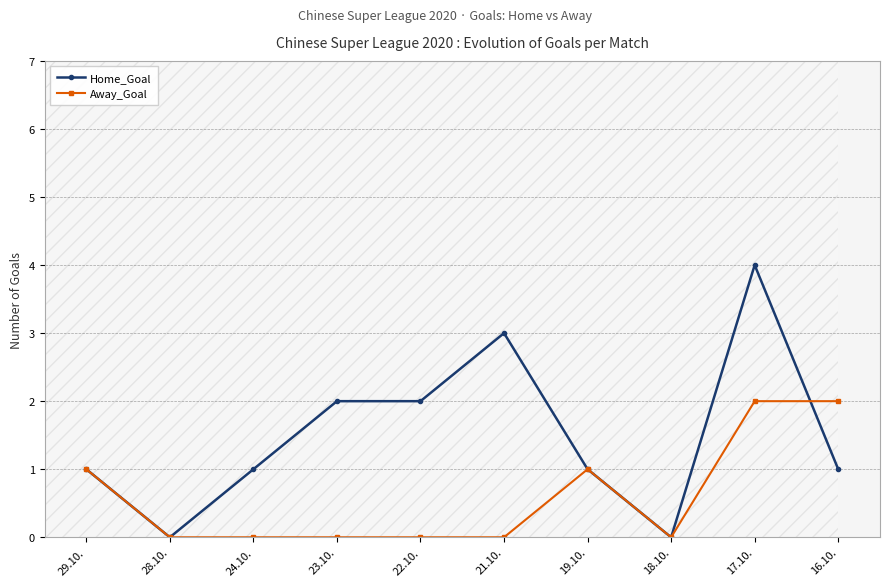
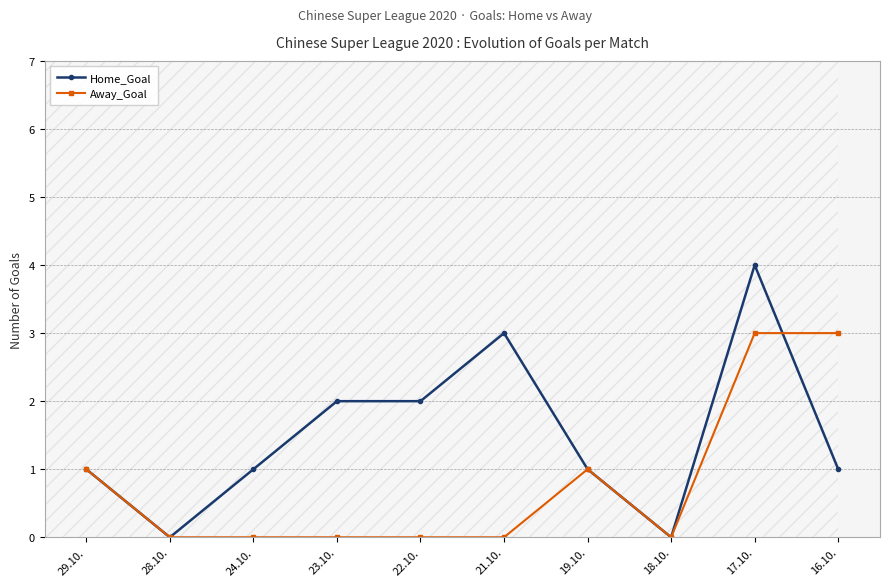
Away_Goal, 17.10.: 2 -> 3
Away_Goal, 16.10.: 2 -> 3
